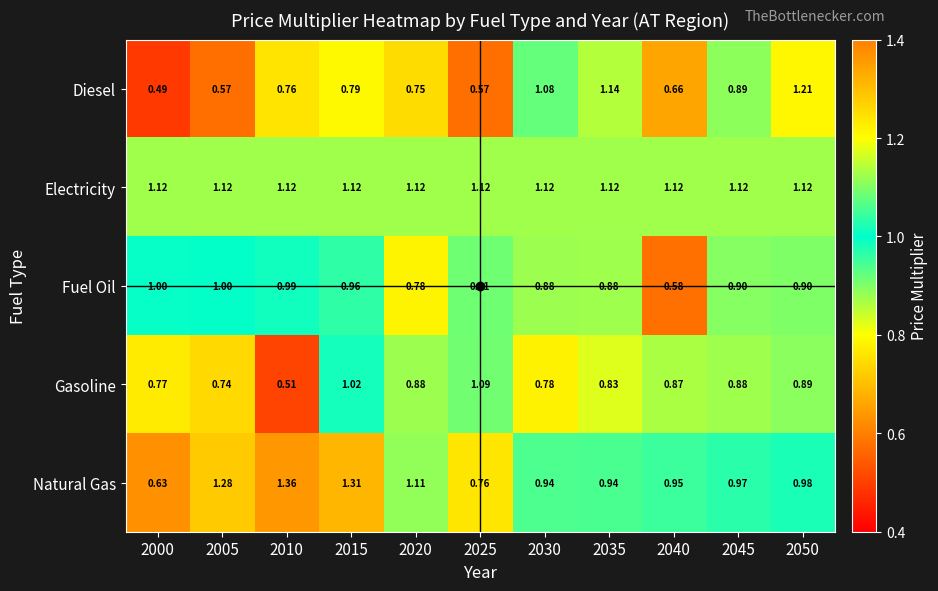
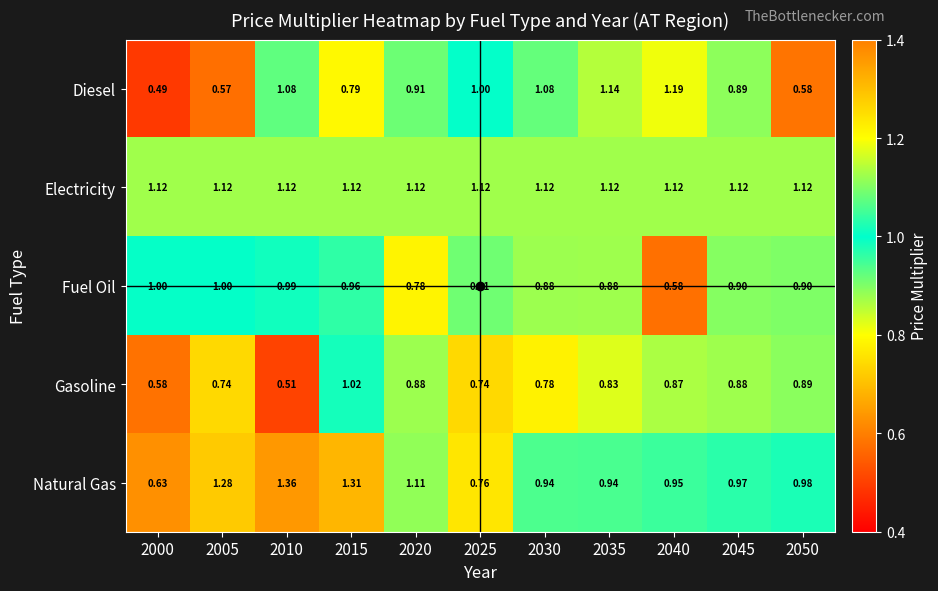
Diesel, 2010: 0.76 -> 1.08
Diesel, 2020: 0.75 -> 0.91
Diesel, 2025: 0.57 -> 1.00
Diesel, 2040: 0.66 -> 1.19
Diesel, 2050: 1.21 -> 0.58
Gasoline, 2000: 0.77 -> 0.58
Gasoline, 2025: 1.09 -> 0.74
